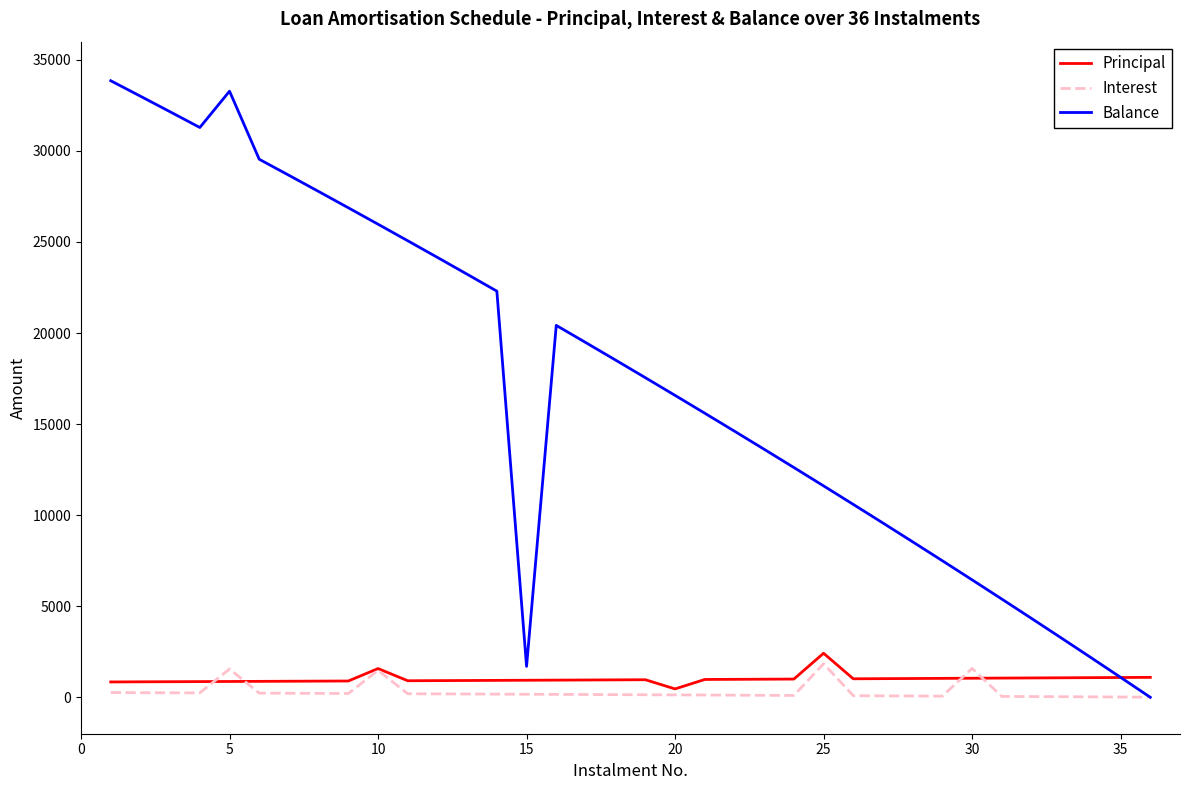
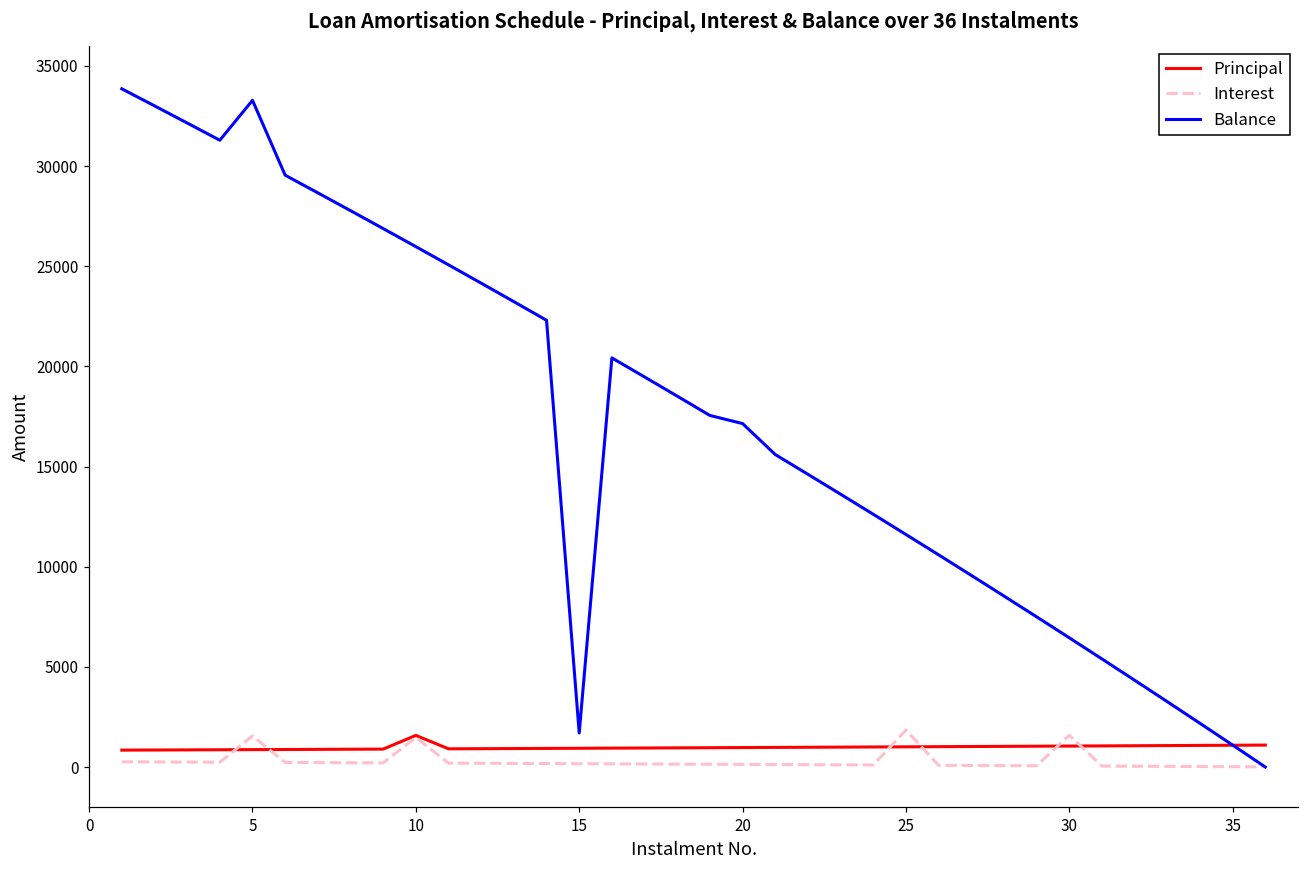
Principal, 20: 500 -> 1000
Balance, 20: 16600 -> 17100
Principal, 25: 2400 -> 1000
